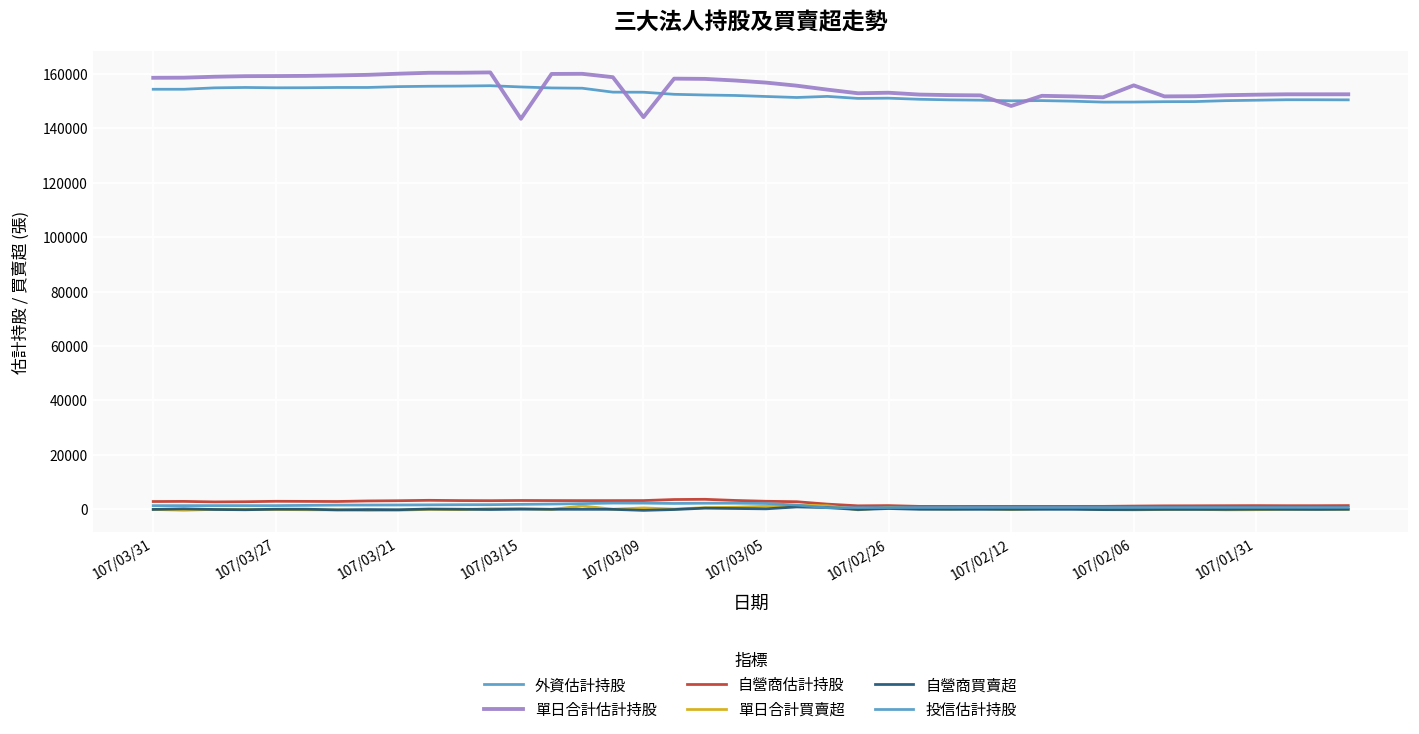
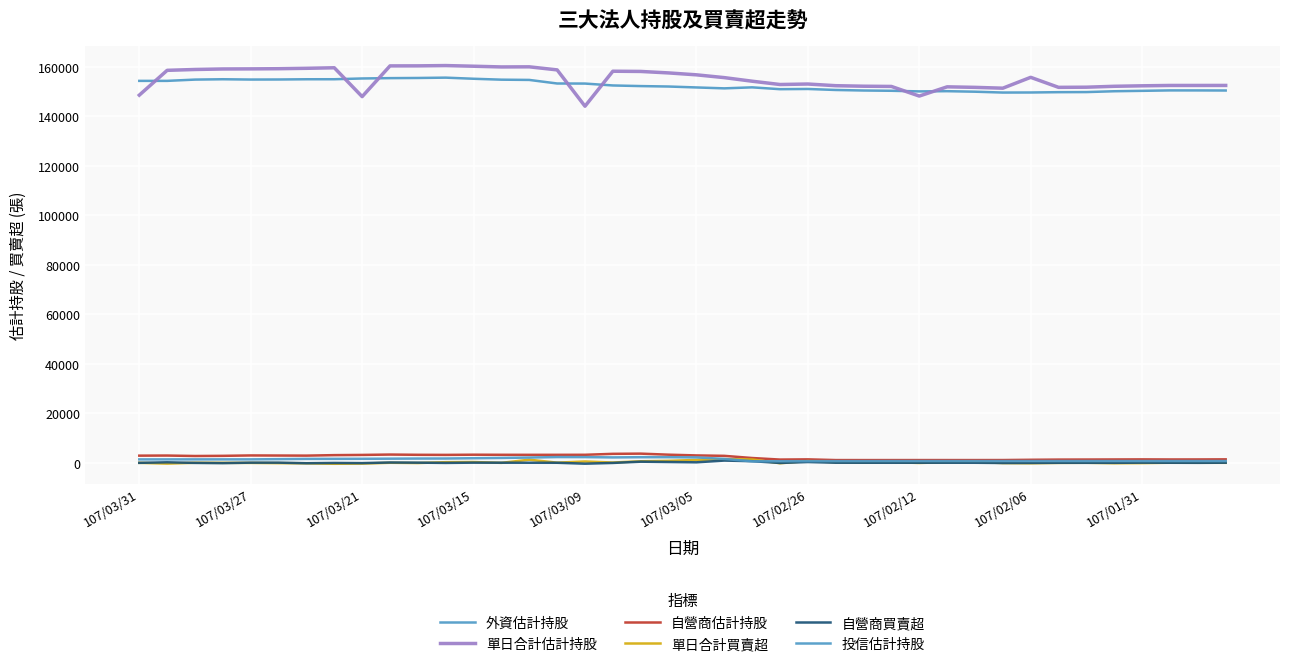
單日合計估計持股, 107/03/31: 159000 -> 149000
單日合計估計持股, 107/03/21: 160000 -> 148000
單日合計估計持股, 107/03/15: 143000 -> 160000
